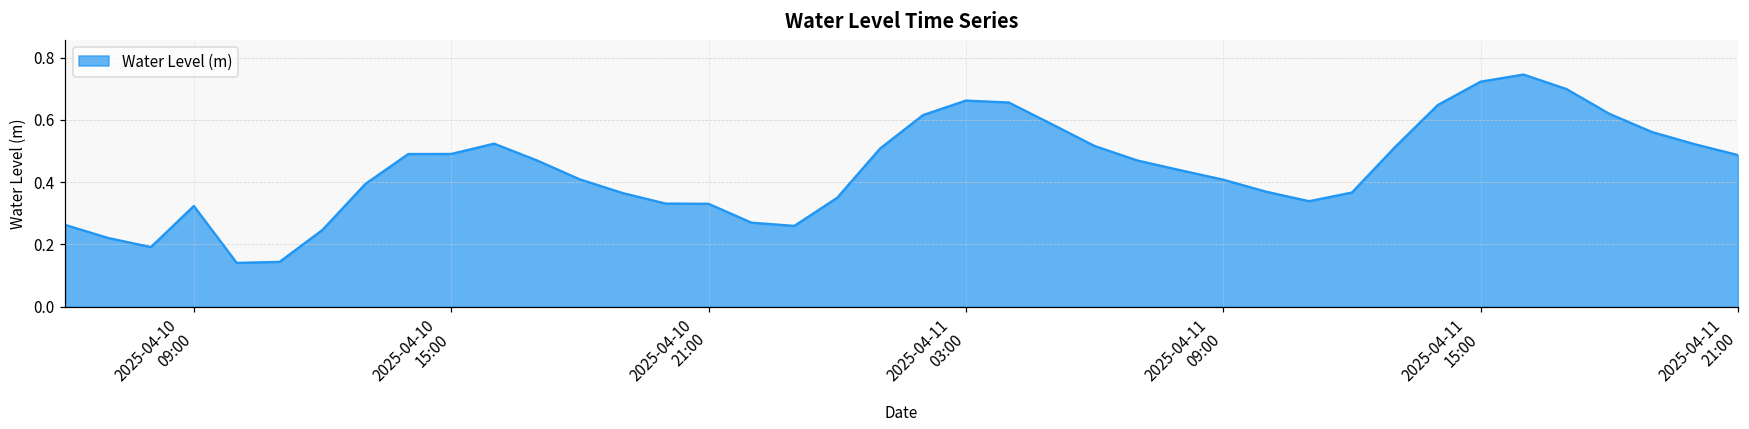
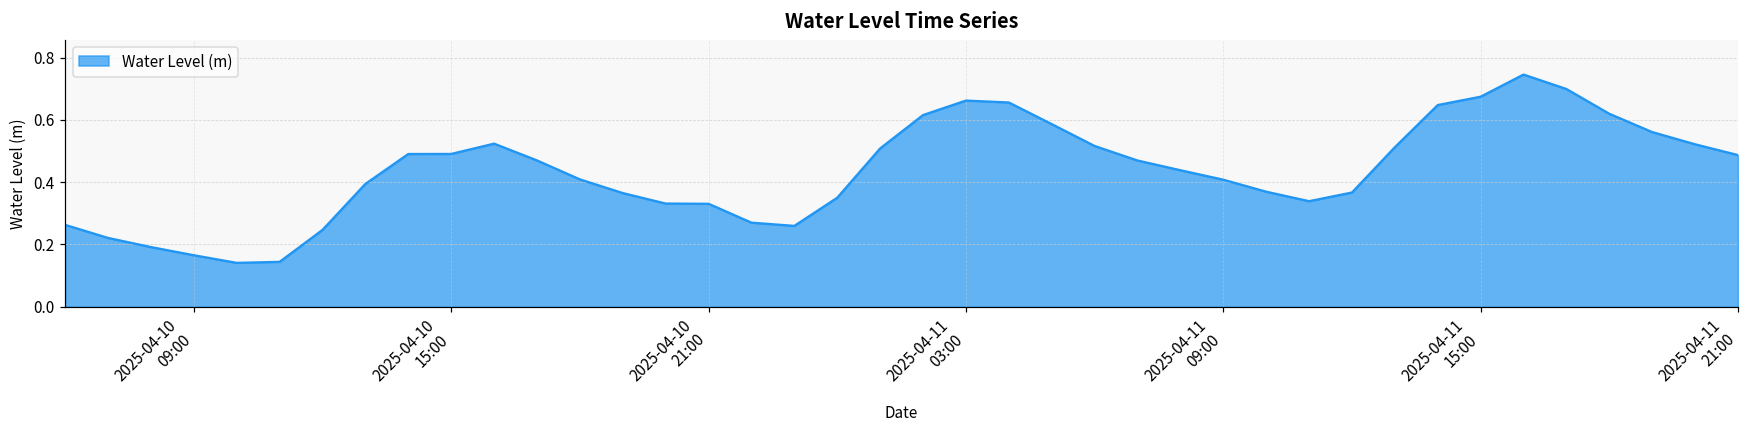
2025-04-10 09:00: 0.32 -> 0.17
2025-04-11 15:00: 0.72 -> 0.67
